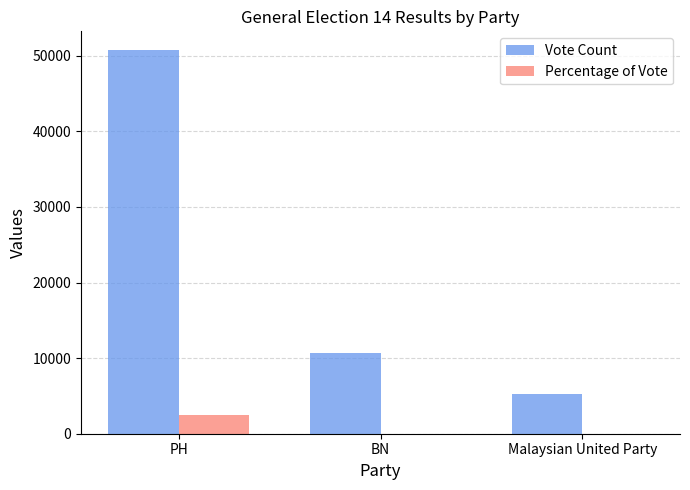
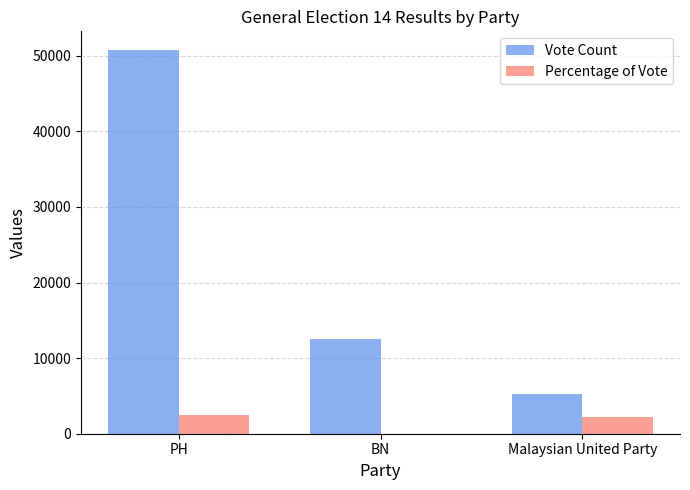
Vote Count, BN: 11000 -> 13000
Percentage of Vote, Malaysian United Party: 0 -> 2000
